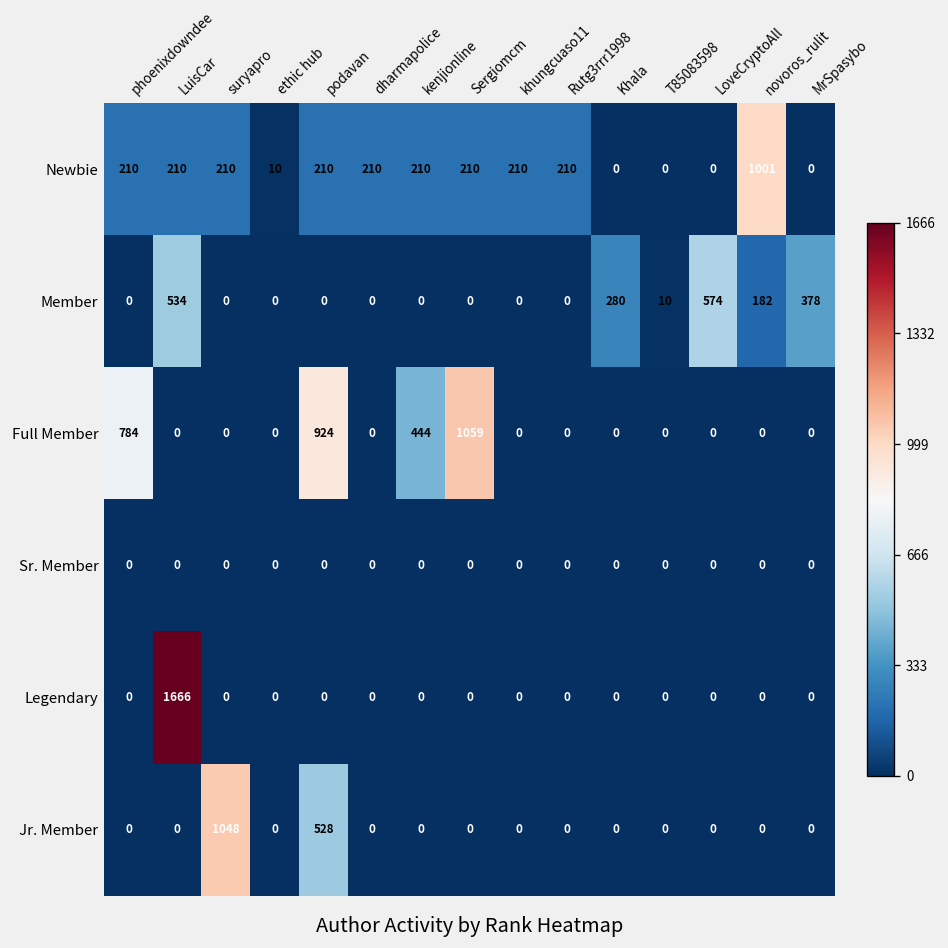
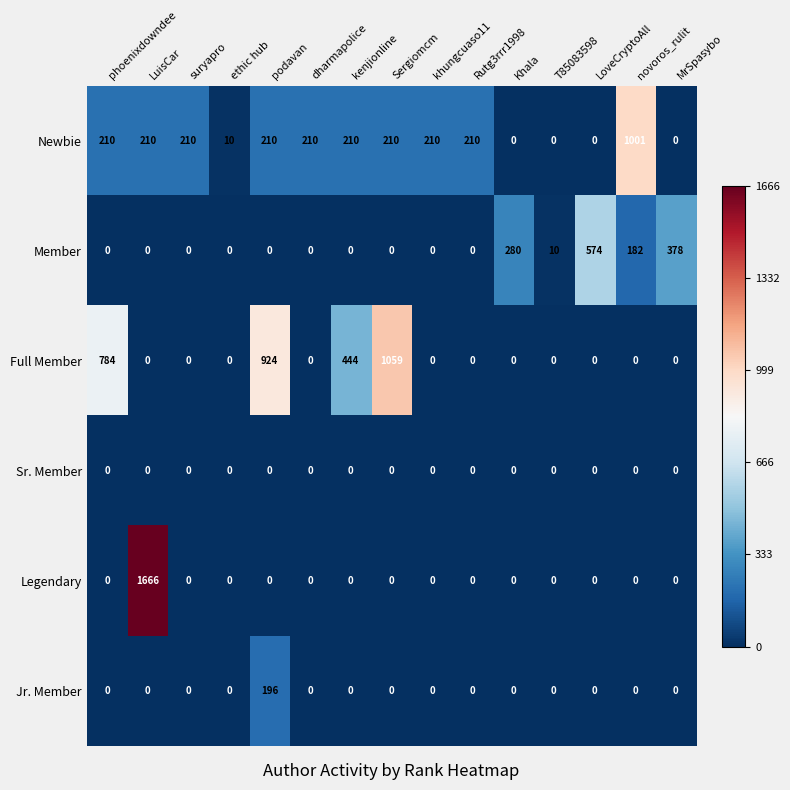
Member, LuisCar: 534 -> 0
Jr. Member, suryapro: 1048 -> 0
Jr. Member, podavan: 528 -> 196
